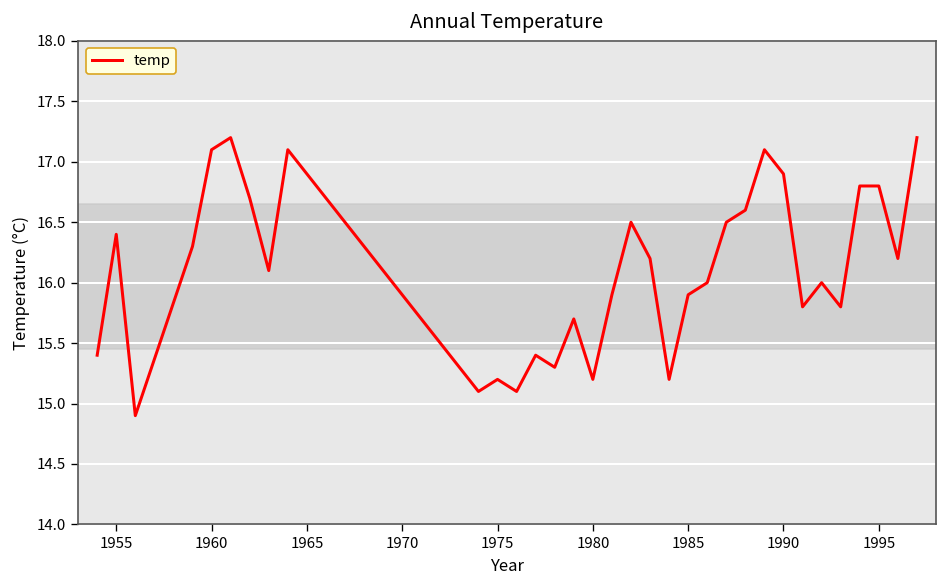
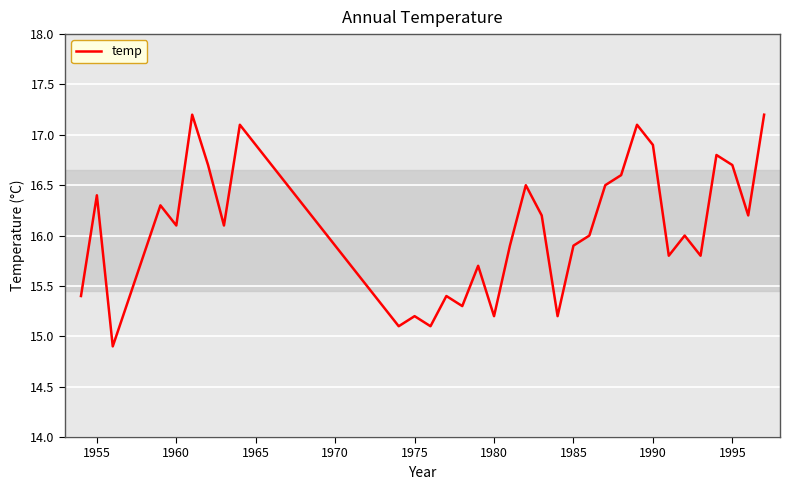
1960: 17.1 -> 16.1
1995: 16.8 -> 16.7
